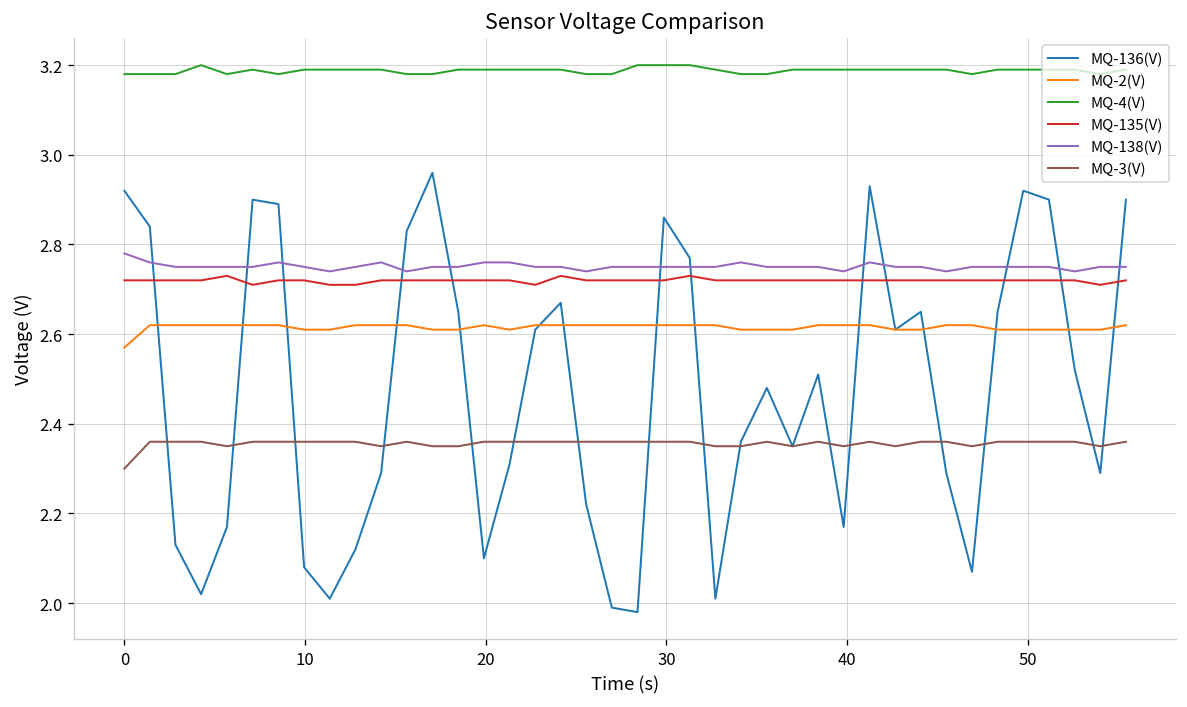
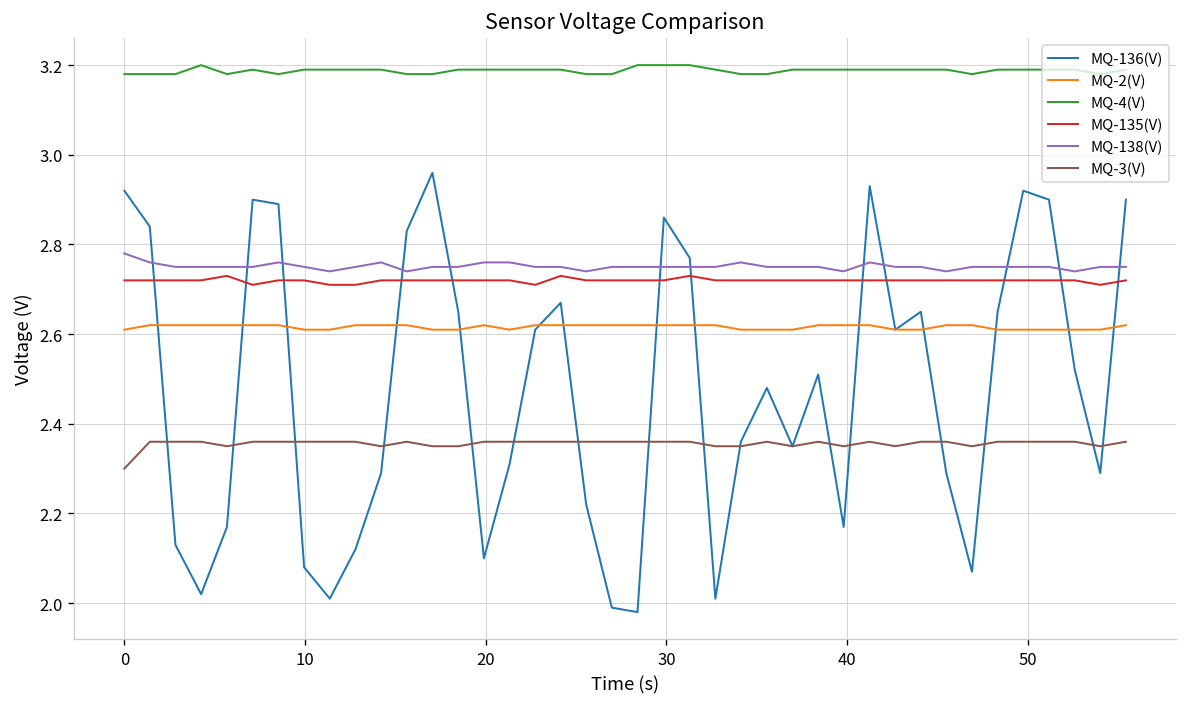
MQ-2(V), 0: 2.57 -> 2.61
